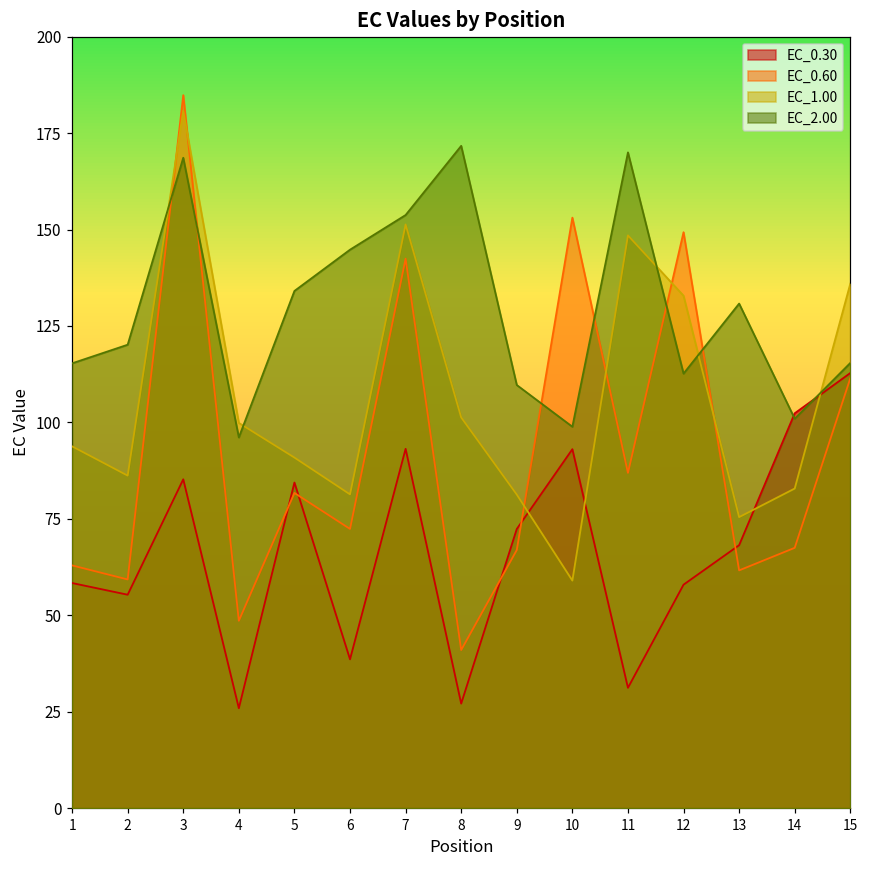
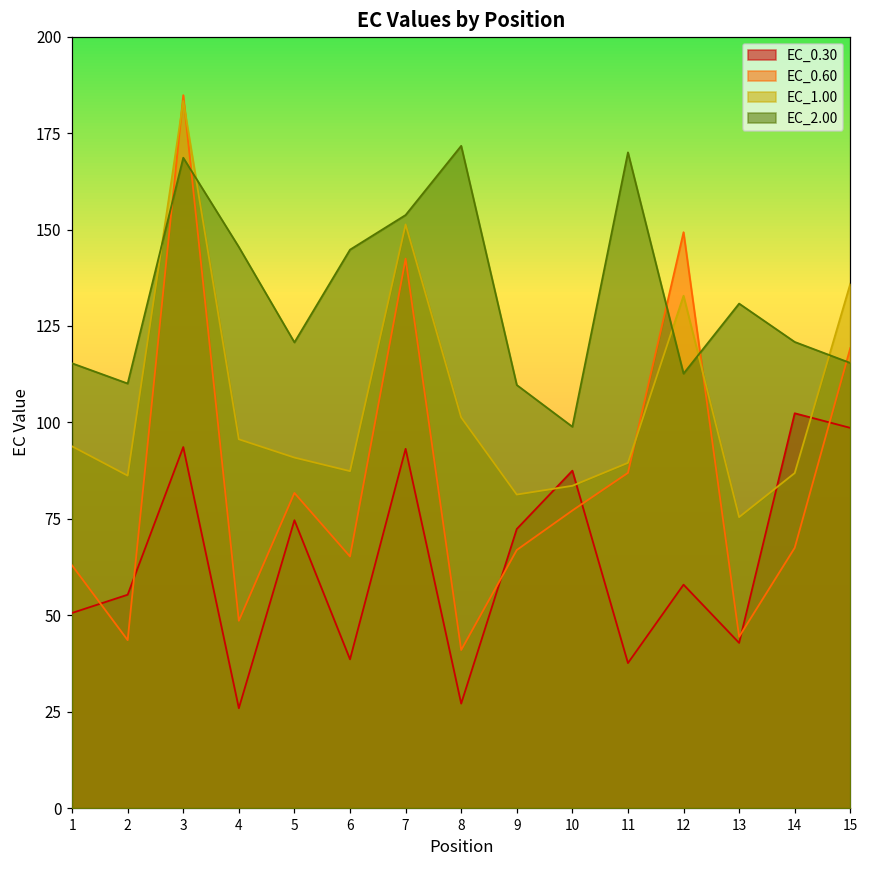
EC_0.30, 1: 58 -> 51
EC_0.60, 2: 59 -> 44
EC_2.00, 2: 120 -> 110
EC_0.30, 3: 85 -> 94
EC_1.00, 3: 181 -> 183
EC_1.00, 4: 100 -> 96
EC_2.00, 4: 96 -> 145
EC_0.30, 5: 84 -> 75
EC_2.00, 5: 134 -> 121
EC_0.60, 6: 72 -> 65
EC_1.00, 6: 81 -> 87
EC_0.30, 10: 93 -> 87
EC_0.60, 10: 153 -> 77
EC_1.00, 10: 59 -> 84
EC_0.30, 11: 31 -> 38
EC_1.00, 11: 148 -> 90
EC_0.30, 13: 68 -> 43
EC_0.60, 13: 62 -> 44
EC_1.00, 14: 83 -> 87
EC_2.00, 14: 101 -> 121
EC_0.30, 15: 113 -> 99
EC_0.60, 15: 111 -> 119
